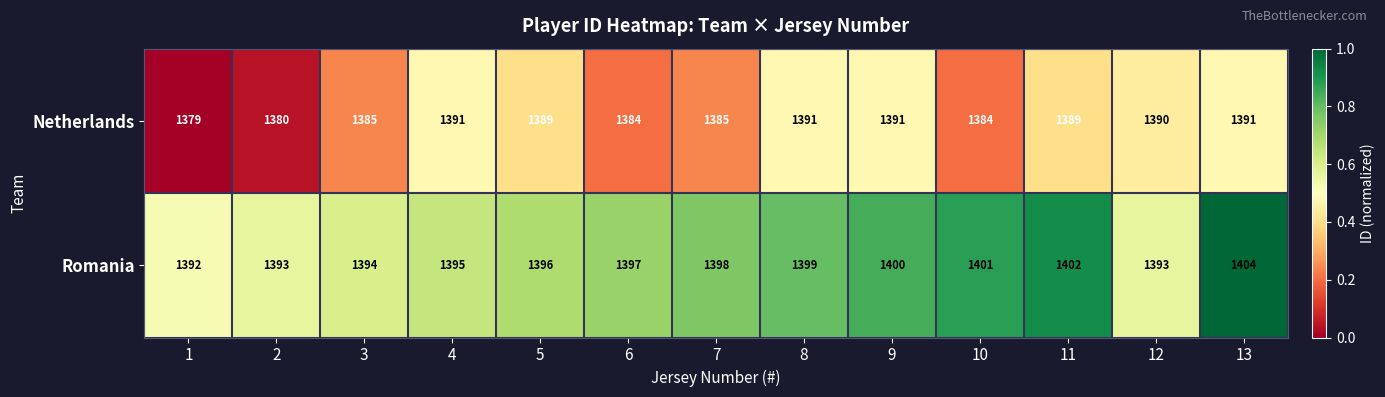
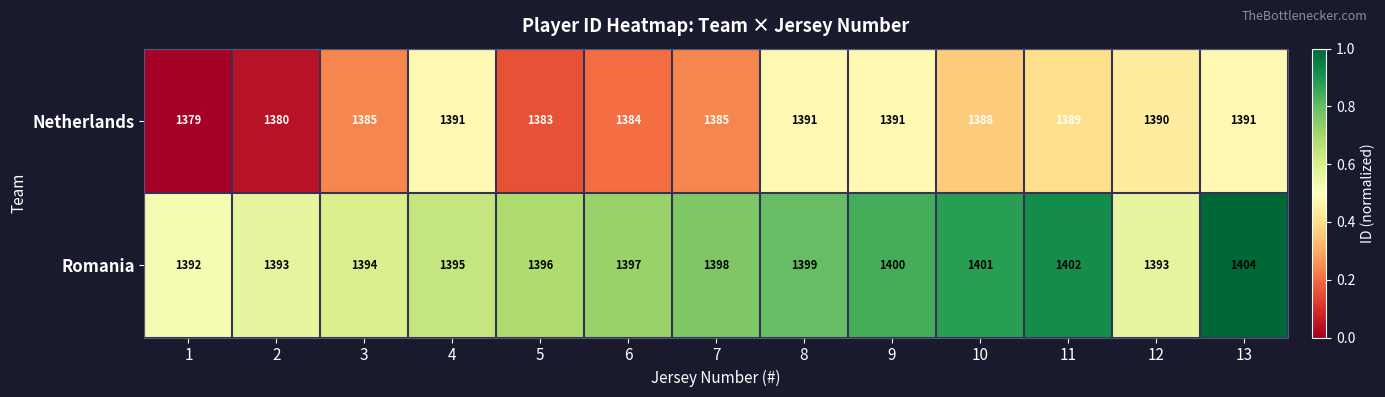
Netherlands, 5: 1389 -> 1383
Netherlands, 10: 1384 -> 1388
